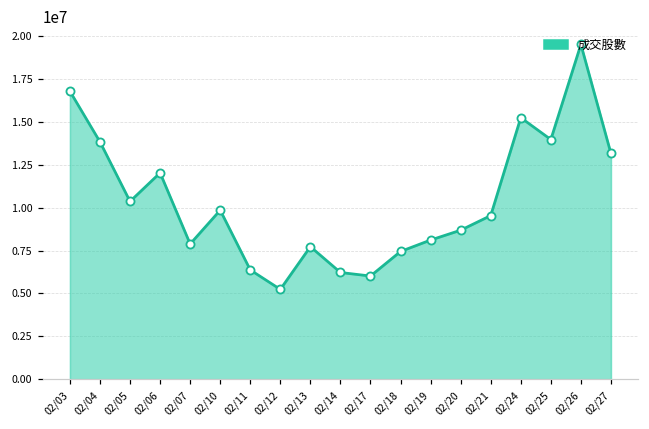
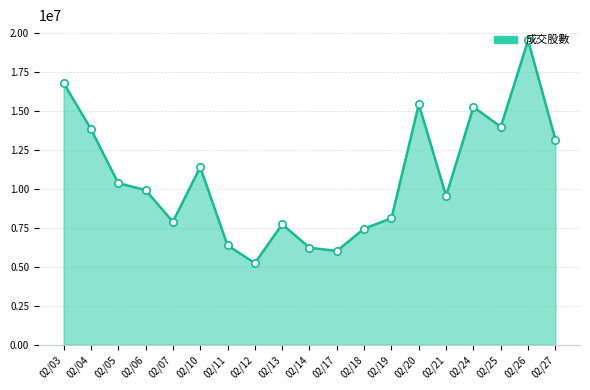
02/06: 12000000 -> 9900000
02/10: 9900000 -> 11400000
02/20: 8700000 -> 15400000
